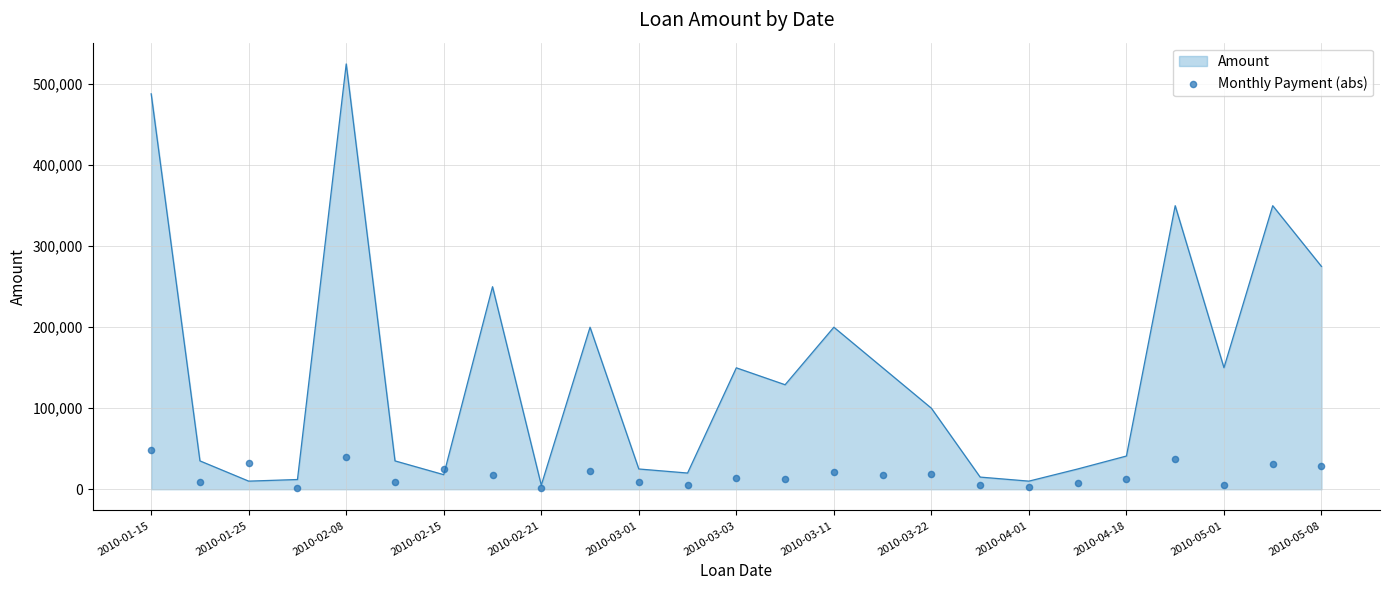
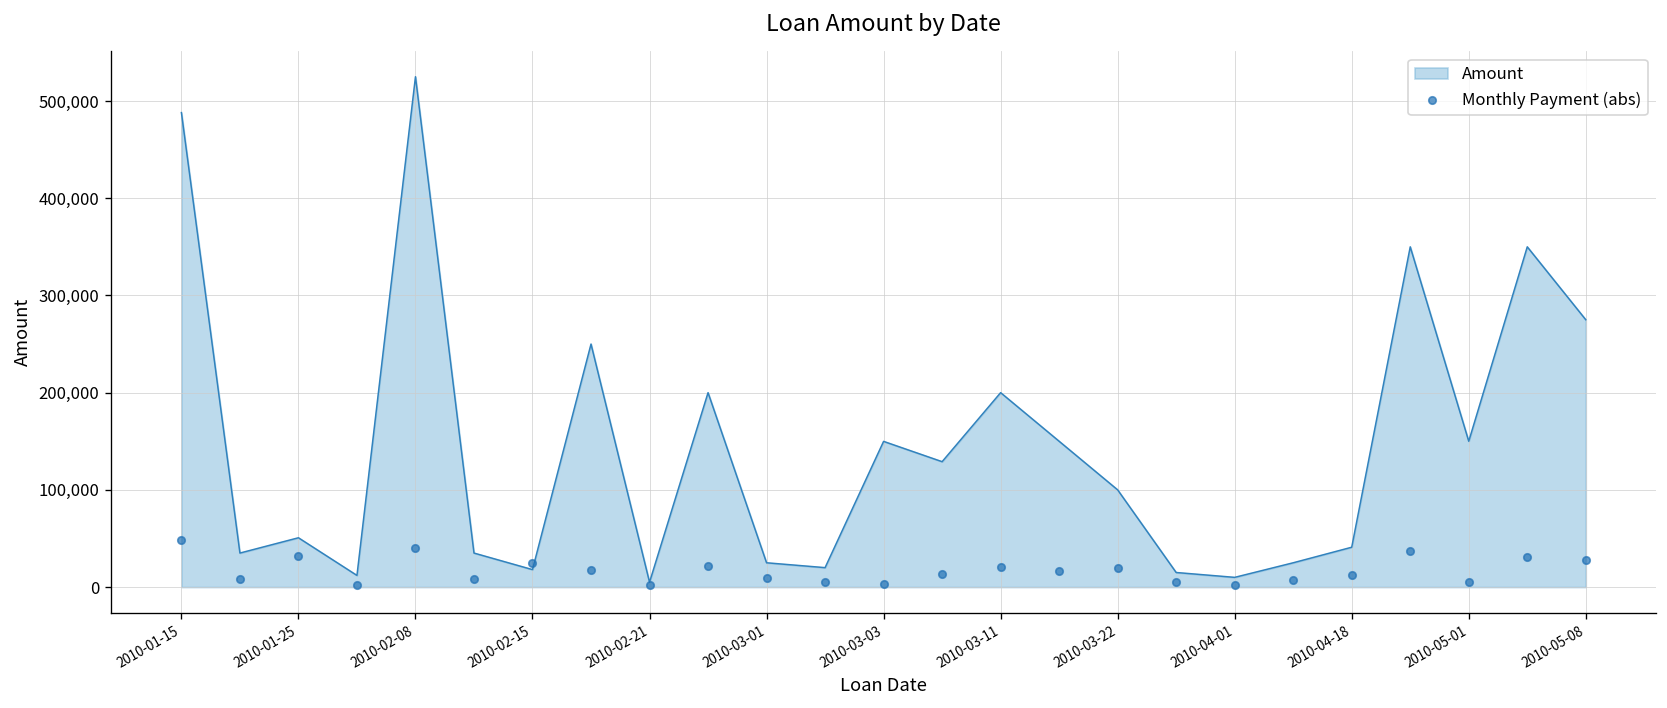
Amount, 2010-01-25: 10,000 -> 50,000
Monthly Payment (abs), 2010-03-03: 10,000 -> 0
